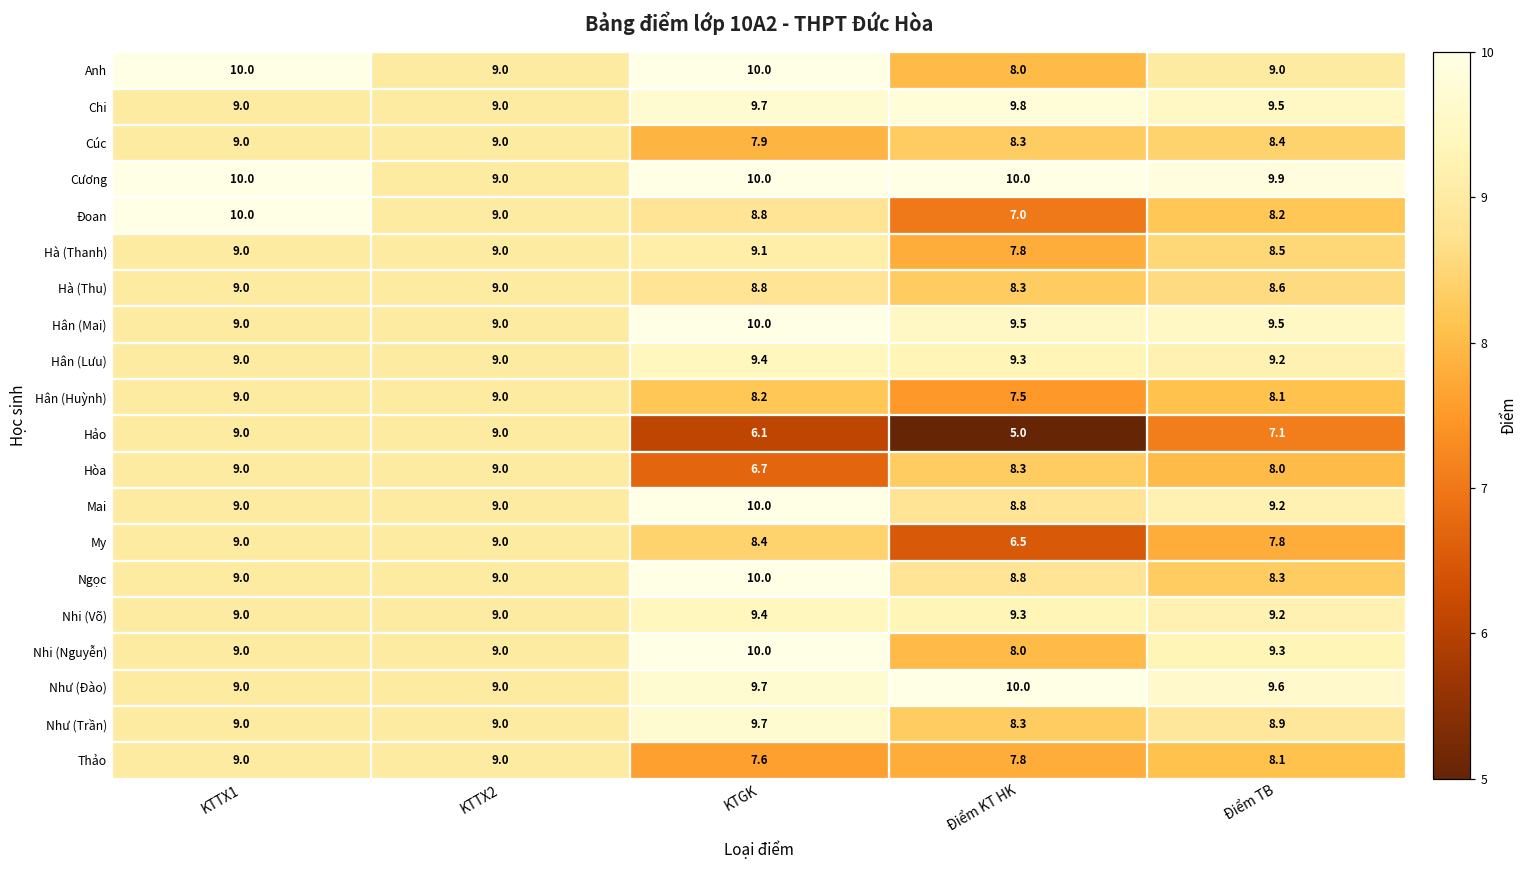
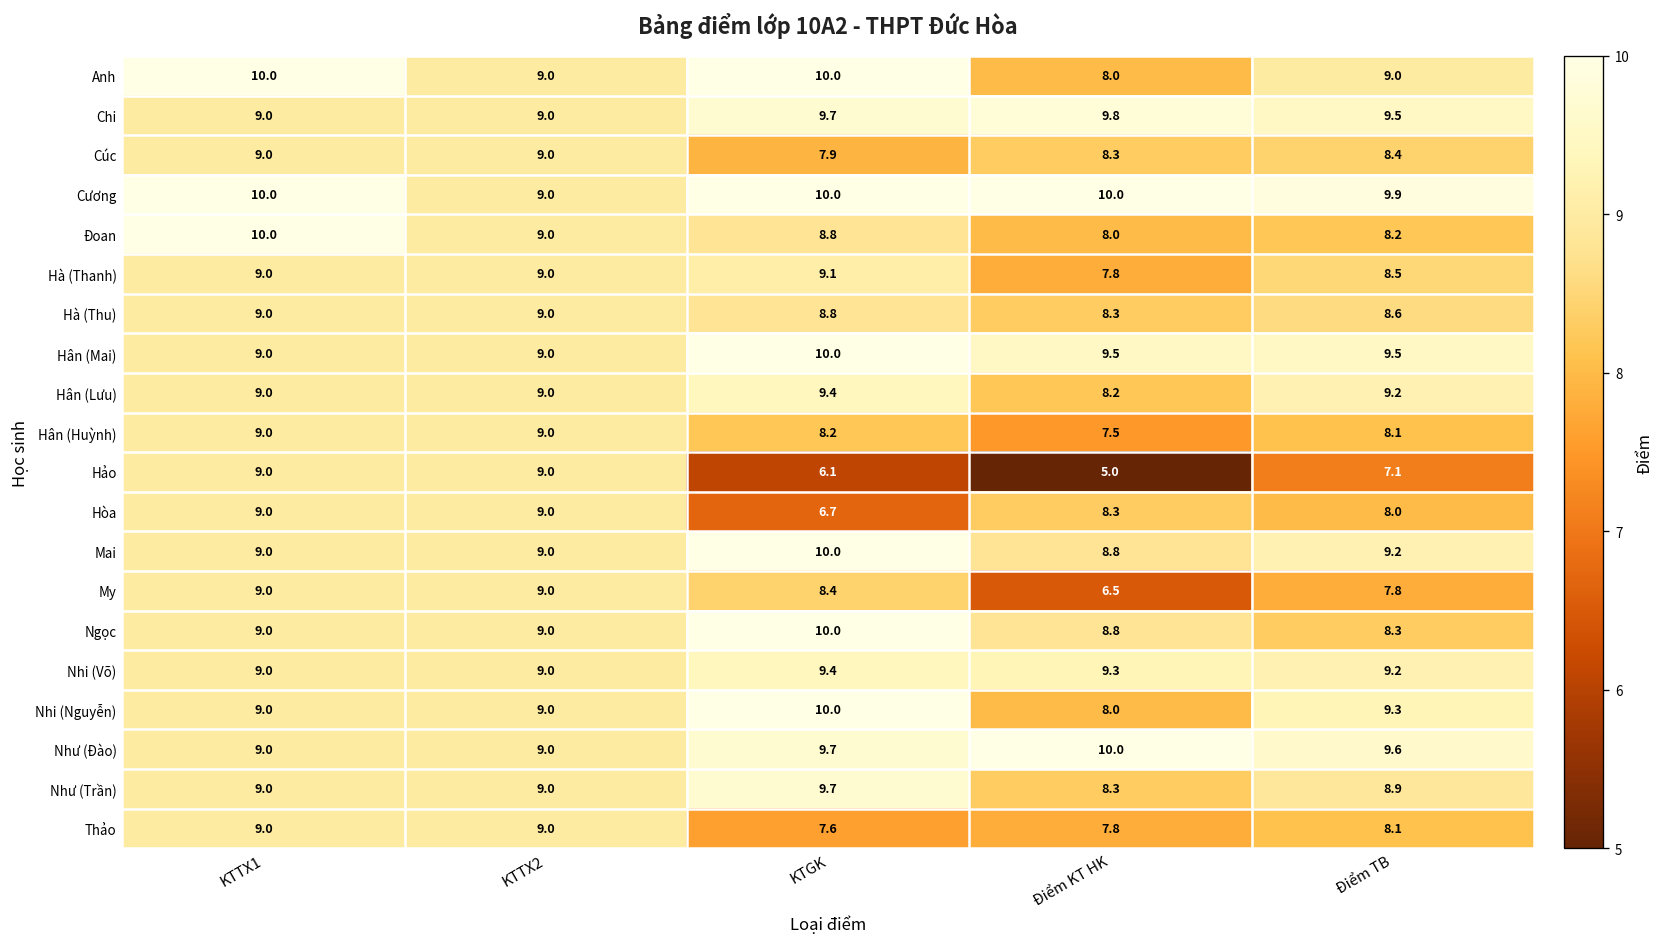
Đoan, Điểm KT HK: 7.0 -> 8.0
Hân (Lưu), Điểm KT HK: 9.3 -> 8.2
